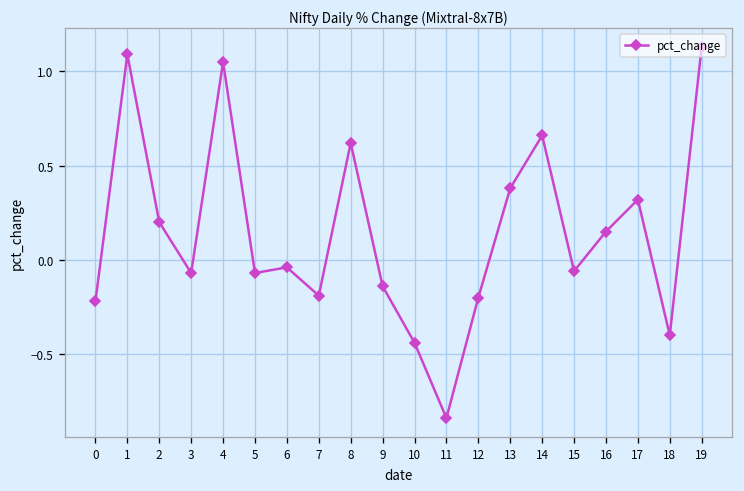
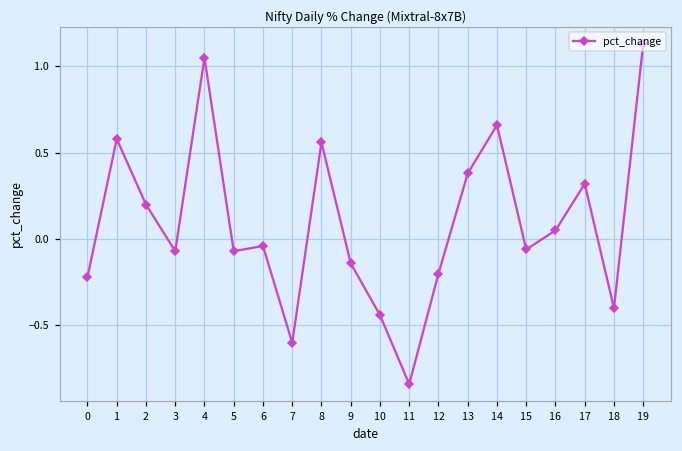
1: 1.09 -> 0.58
7: -0.19 -> -0.60
8: 0.62 -> 0.56
16: 0.15 -> 0.05
